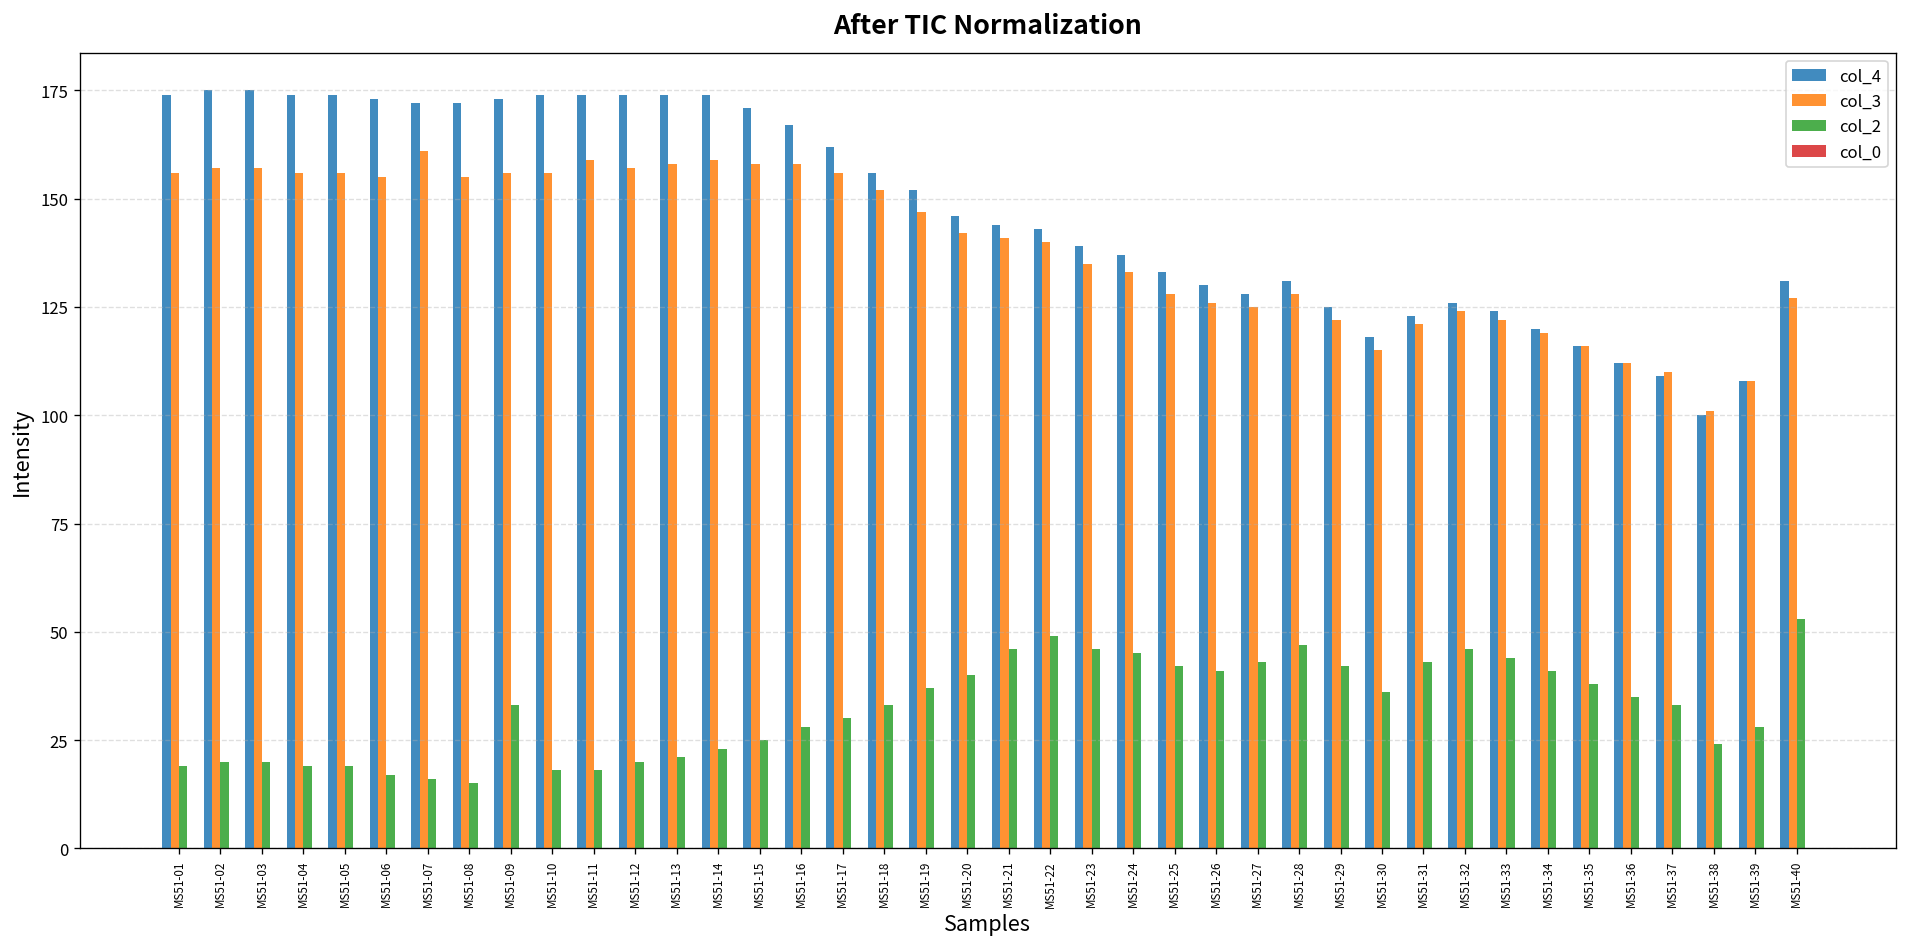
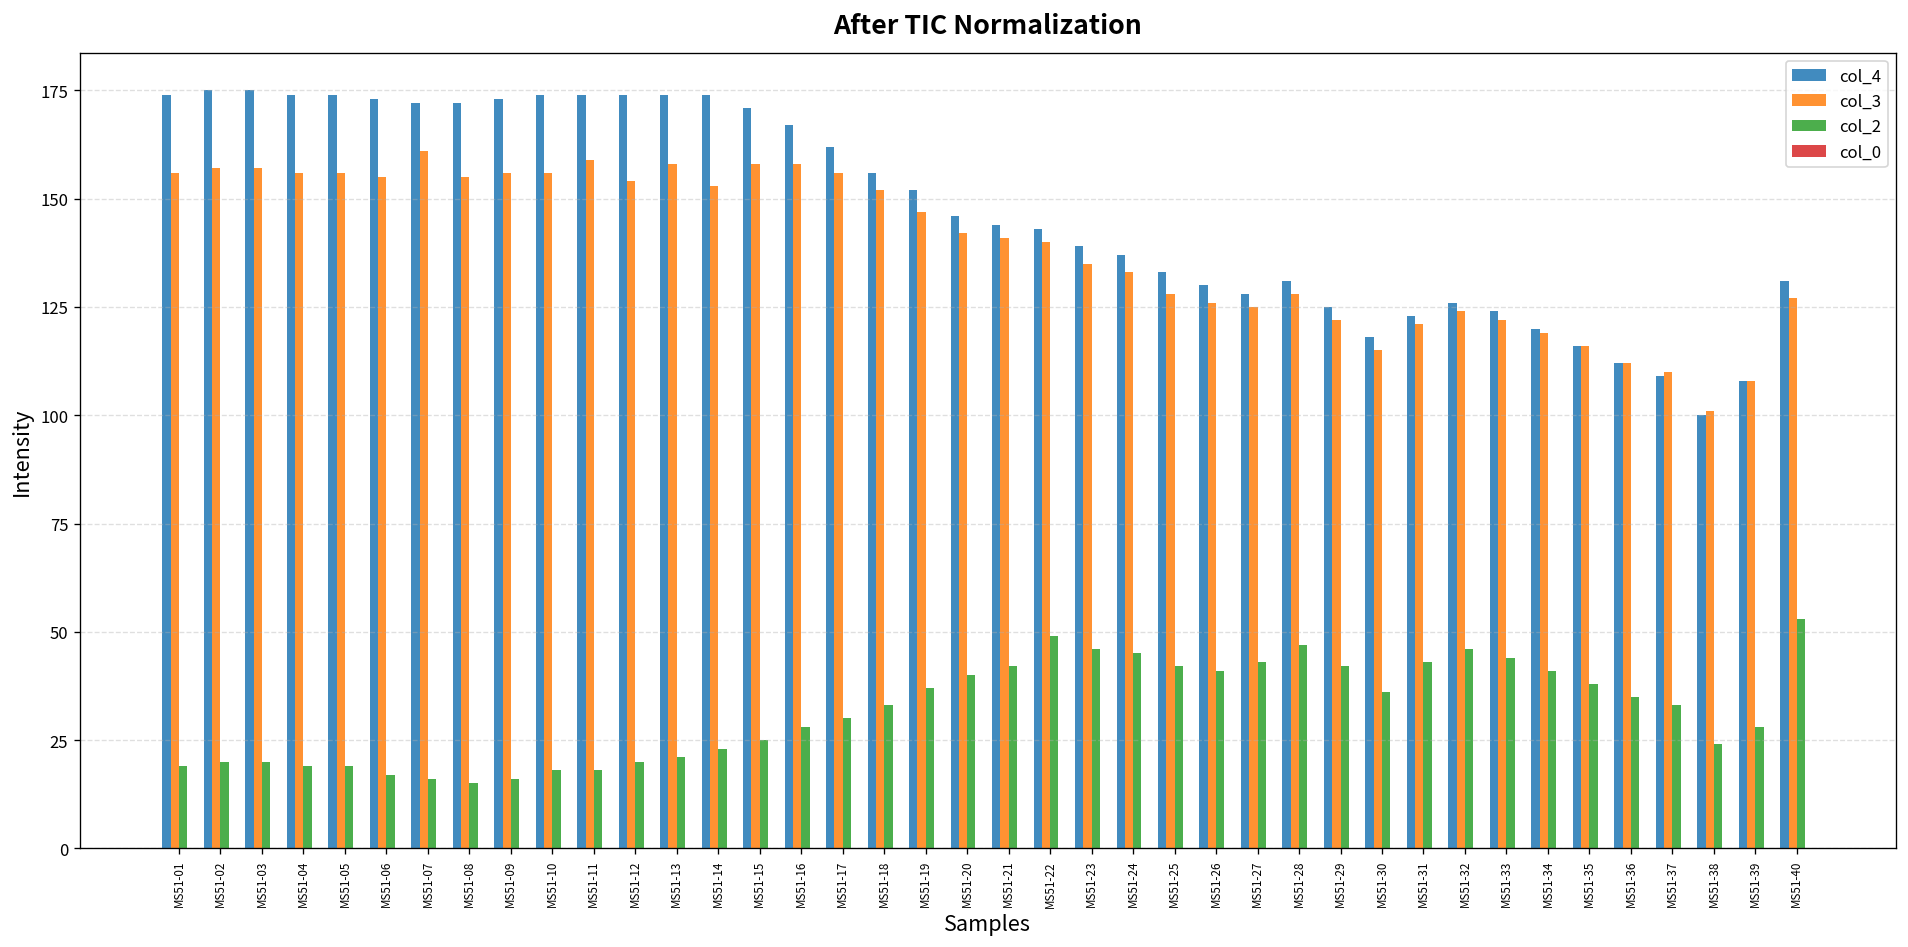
col_2, MS51-09: 33 -> 16
col_3, MS51-12: 157 -> 154
col_3, MS51-14: 159 -> 153
col_2, MS51-21: 46 -> 42
